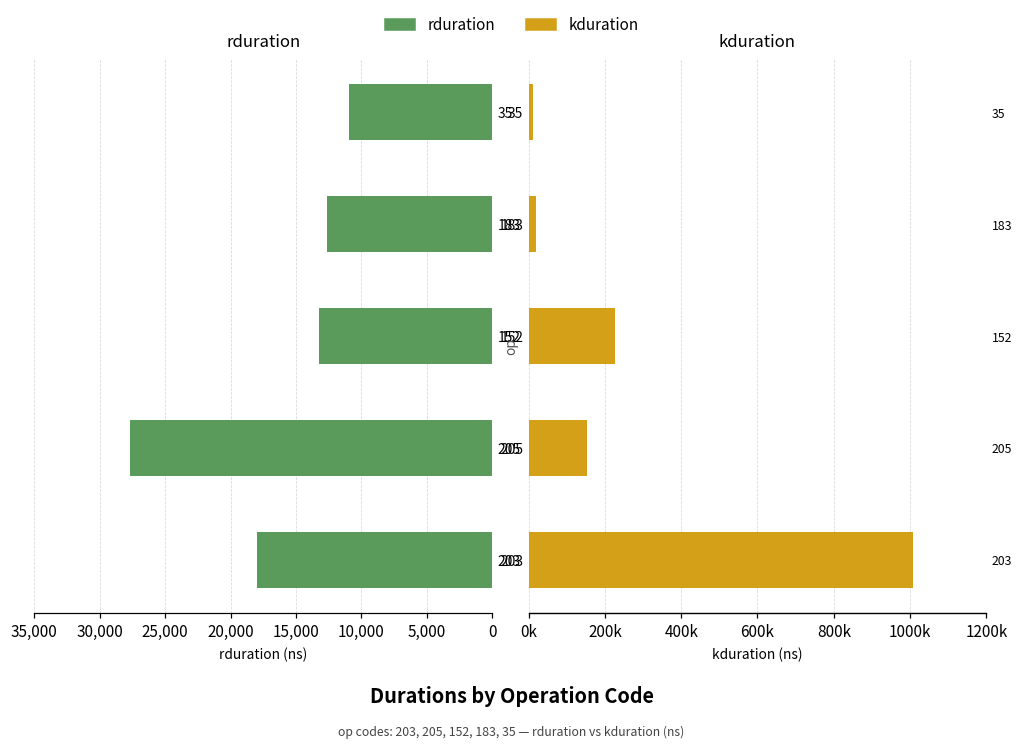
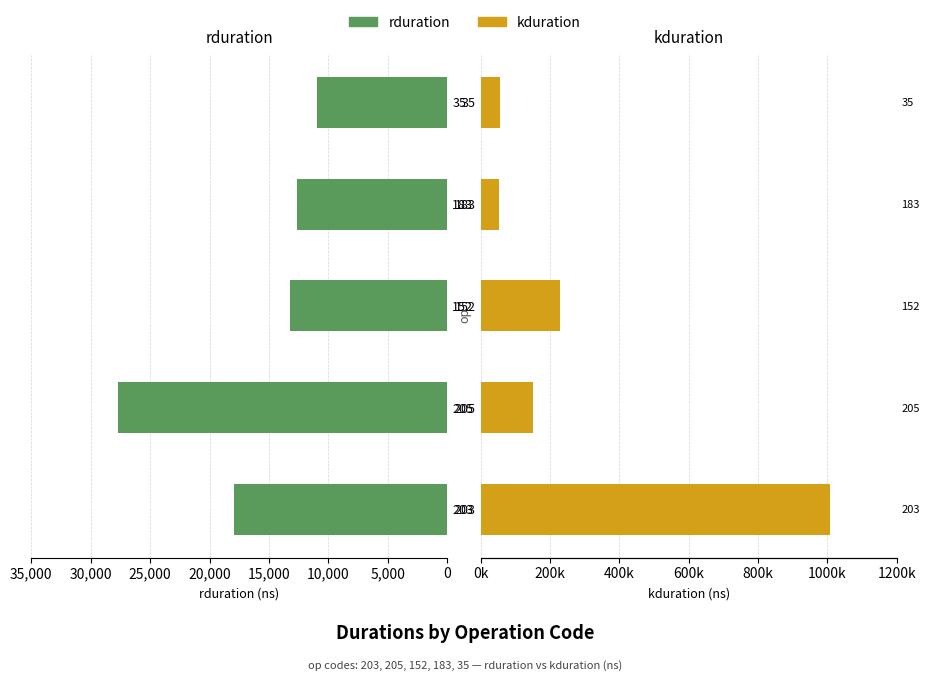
kduration, 35: 10000 -> 60000
kduration, 183: 20000 -> 50000
